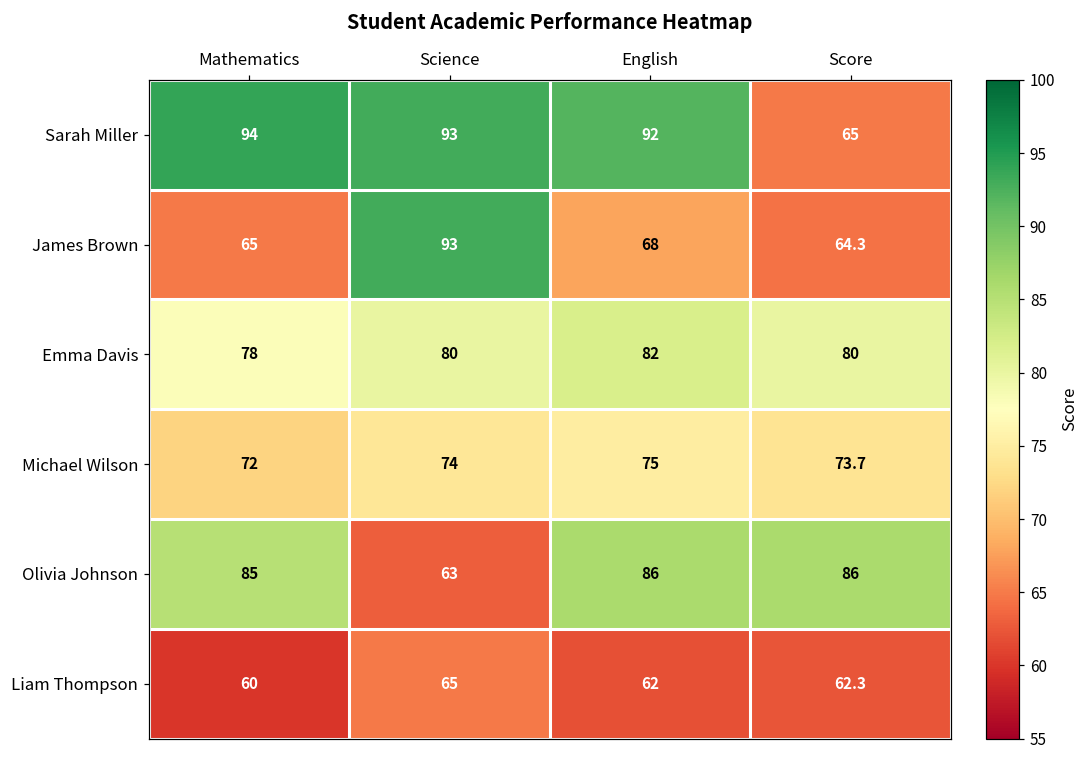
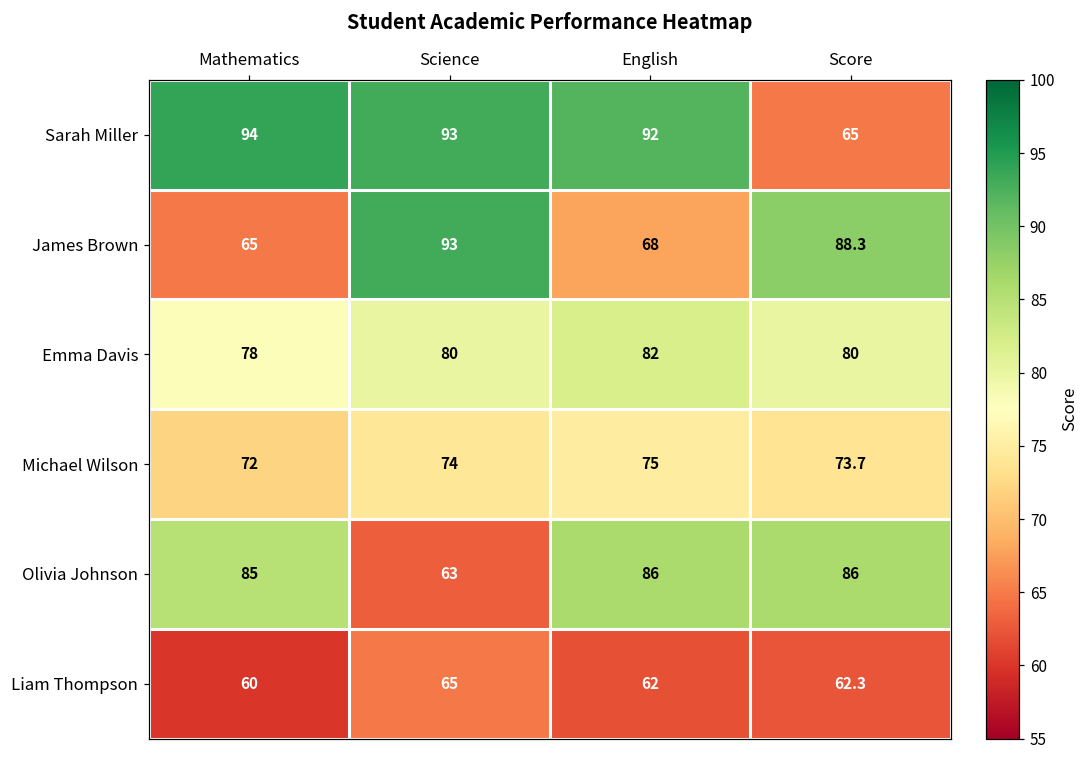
James Brown, Score: 64.3 -> 88.3
